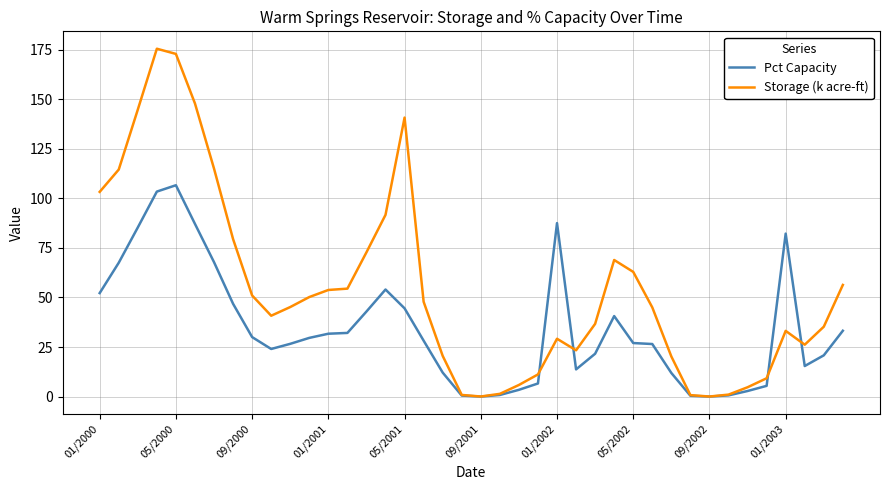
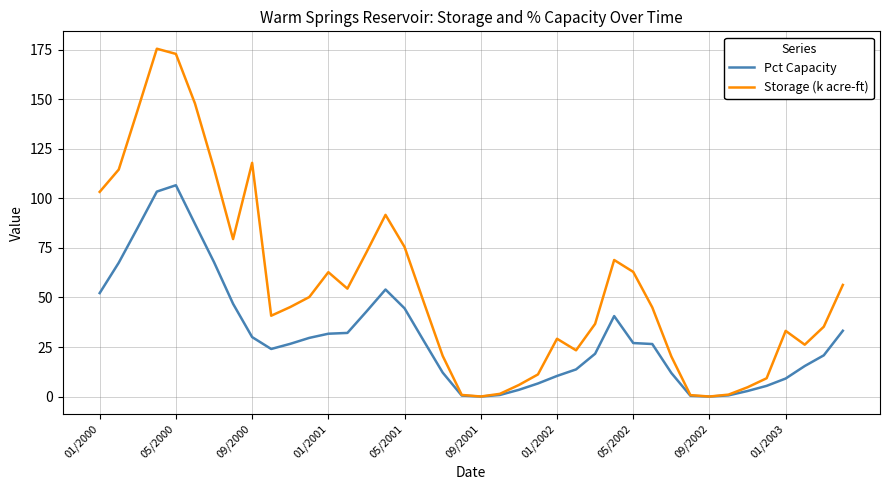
Storage (k acre-ft), 09/2000: 51 -> 118
Storage (k acre-ft), 01/2001: 54 -> 63
Storage (k acre-ft), 05/2001: 141 -> 75
Pct Capacity, 01/2002: 88 -> 10
Pct Capacity, 01/2003: 82 -> 9
